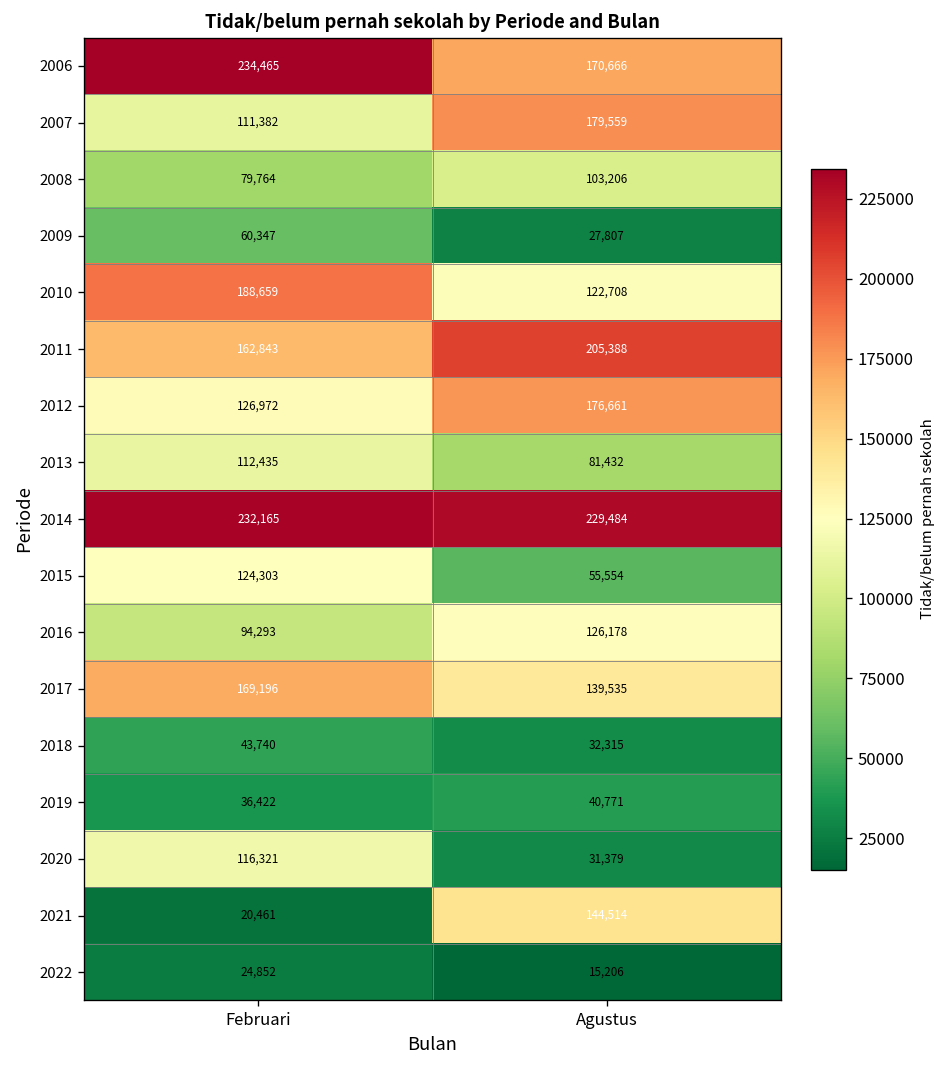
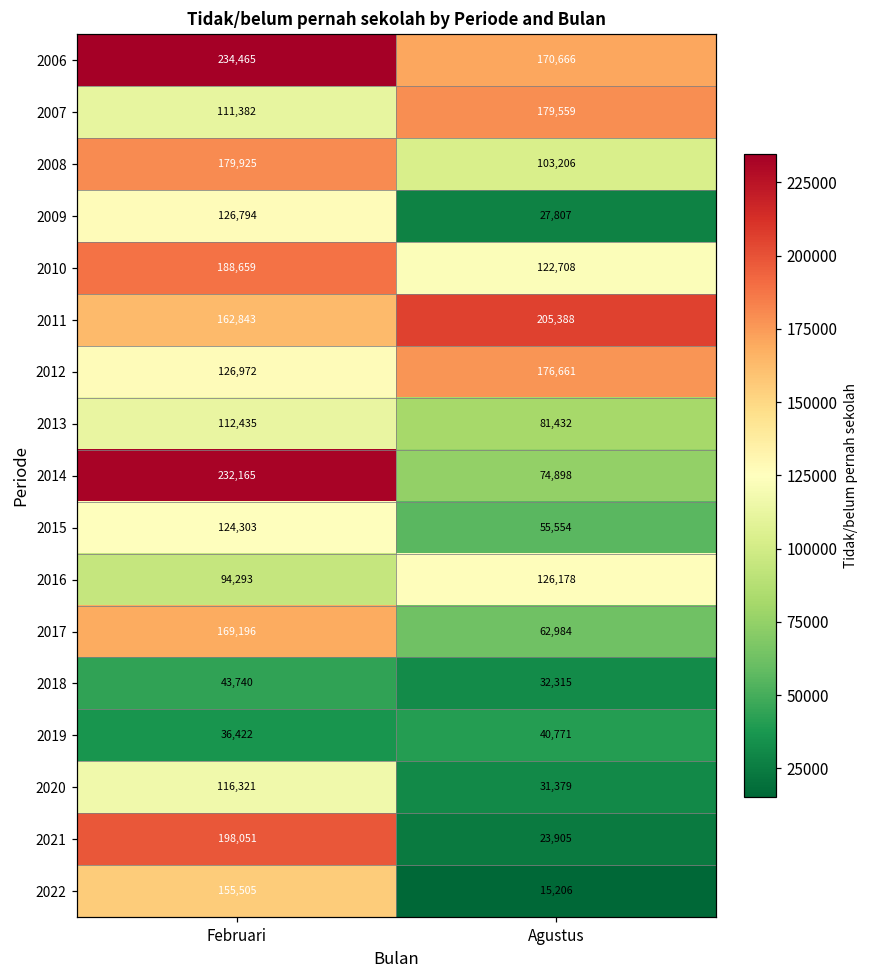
2008, Februari: 79,764 -> 179,925
2009, Februari: 60,347 -> 126,794
2014, Agustus: 229,484 -> 74,898
2017, Agustus: 139,535 -> 62,984
2021, Februari: 20,461 -> 198,051
2021, Agustus: 144,514 -> 23,905
2022, Februari: 24,852 -> 155,505
